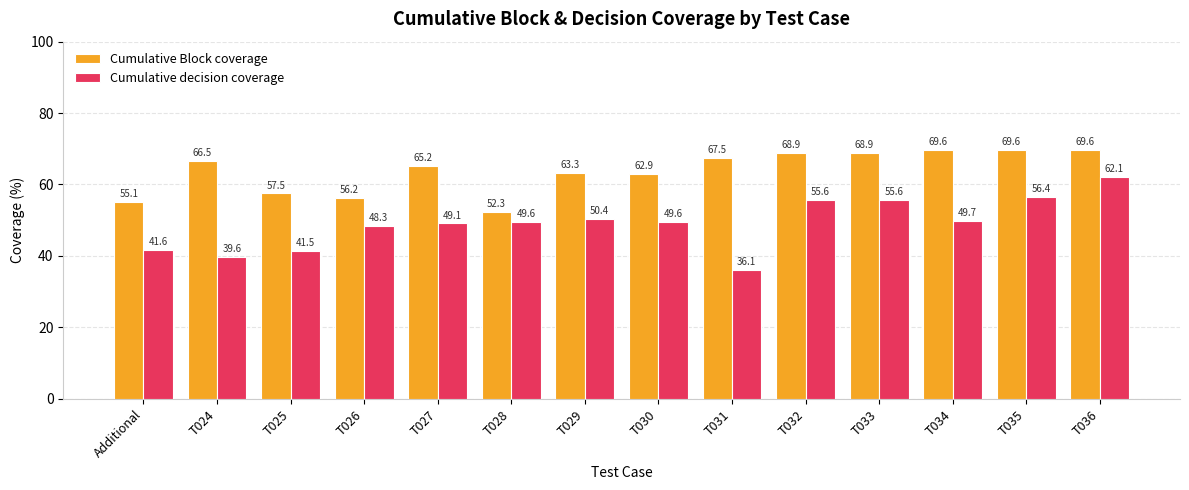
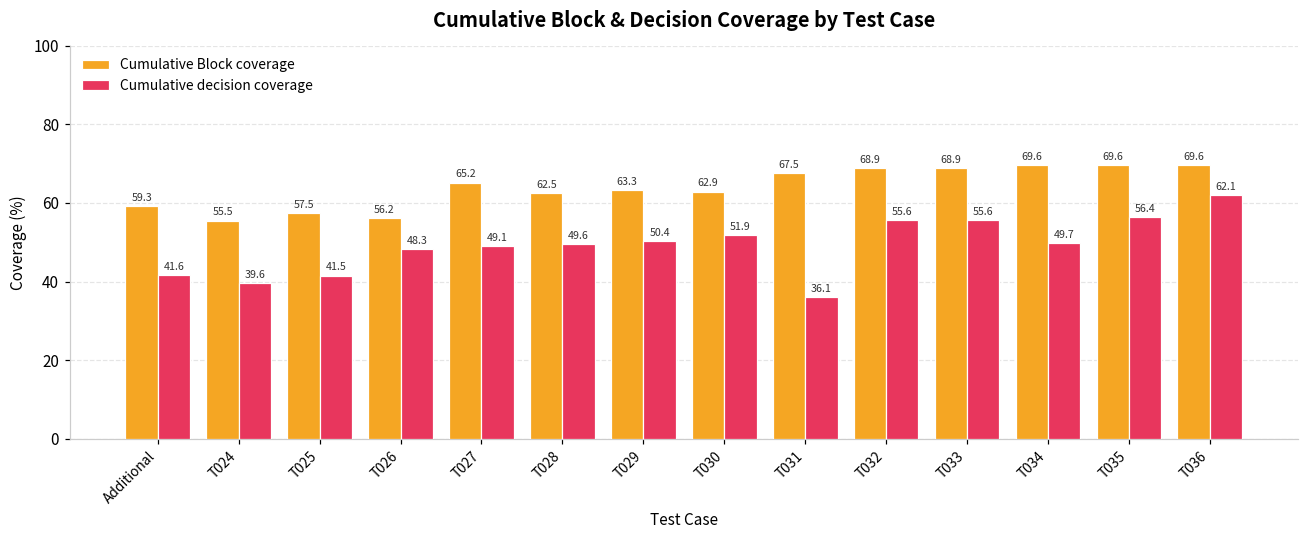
Cumulative Block coverage, Additional: 55.1 -> 59.3
Cumulative Block coverage, T024: 66.5 -> 55.5
Cumulative Block coverage, T028: 52.3 -> 62.5
Cumulative decision coverage, T030: 49.6 -> 51.9
